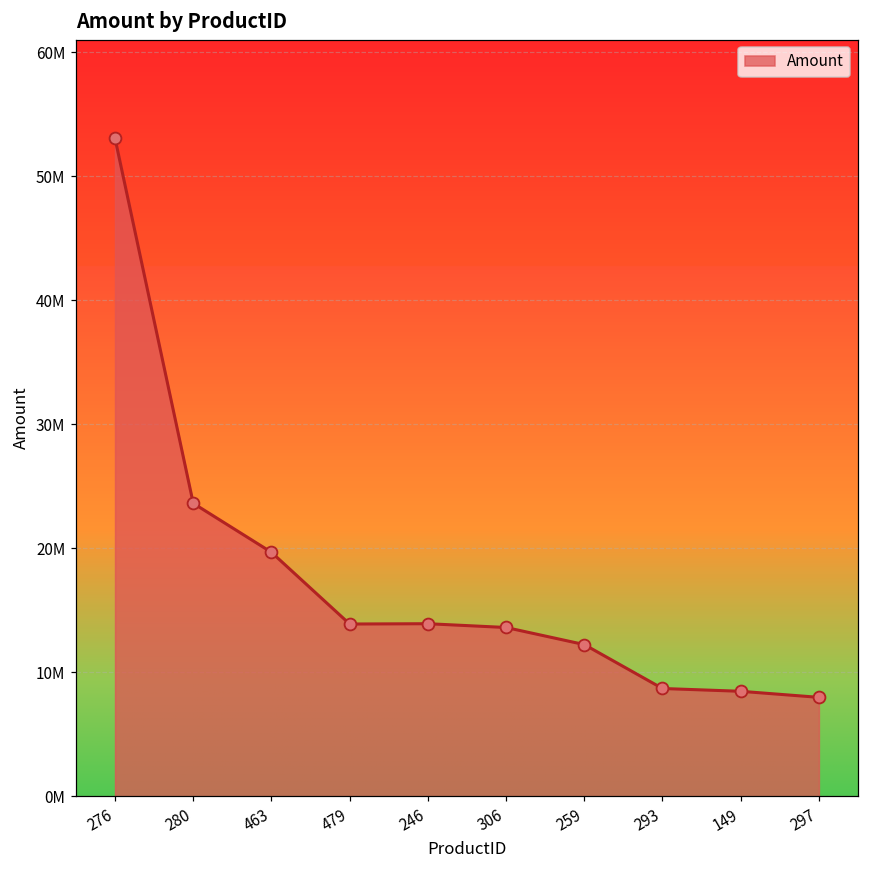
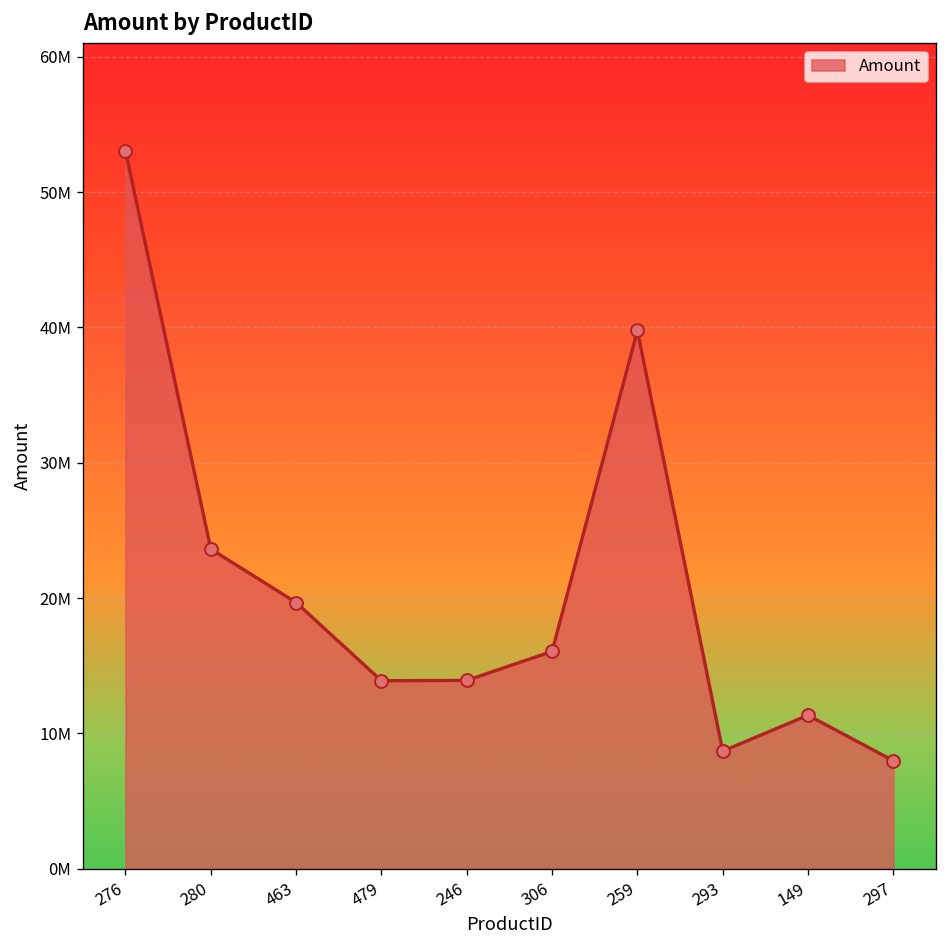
306: 13600000 -> 16100000
259: 12200000 -> 39800000
149: 8500000 -> 11300000
